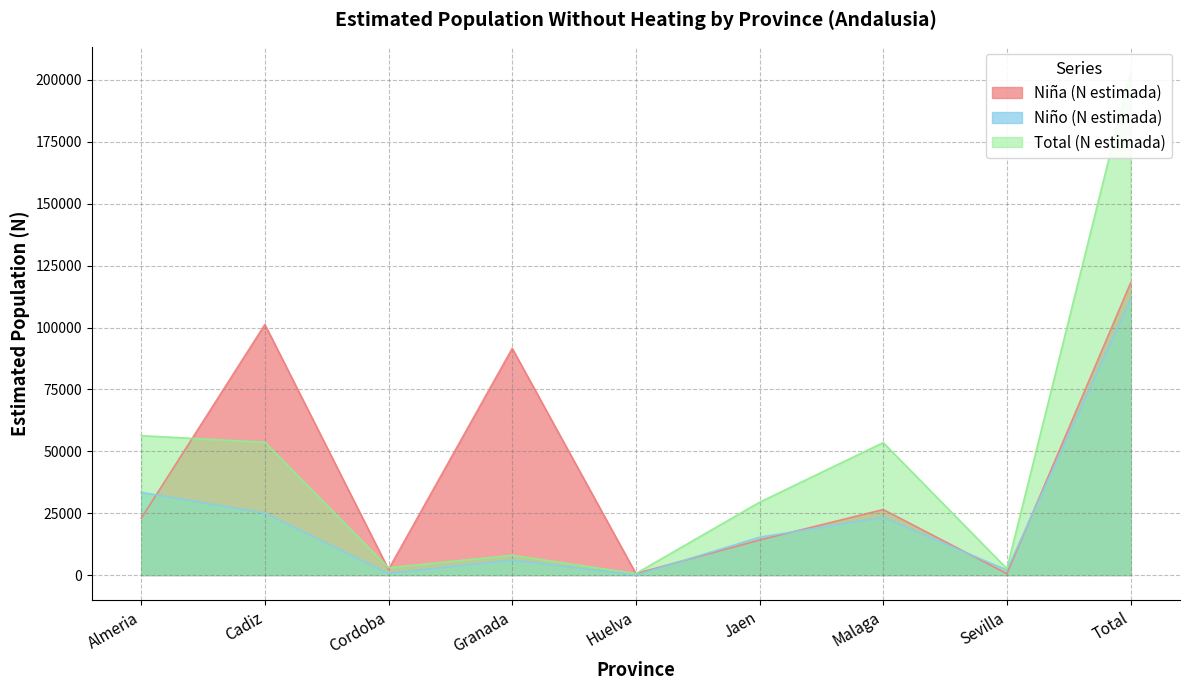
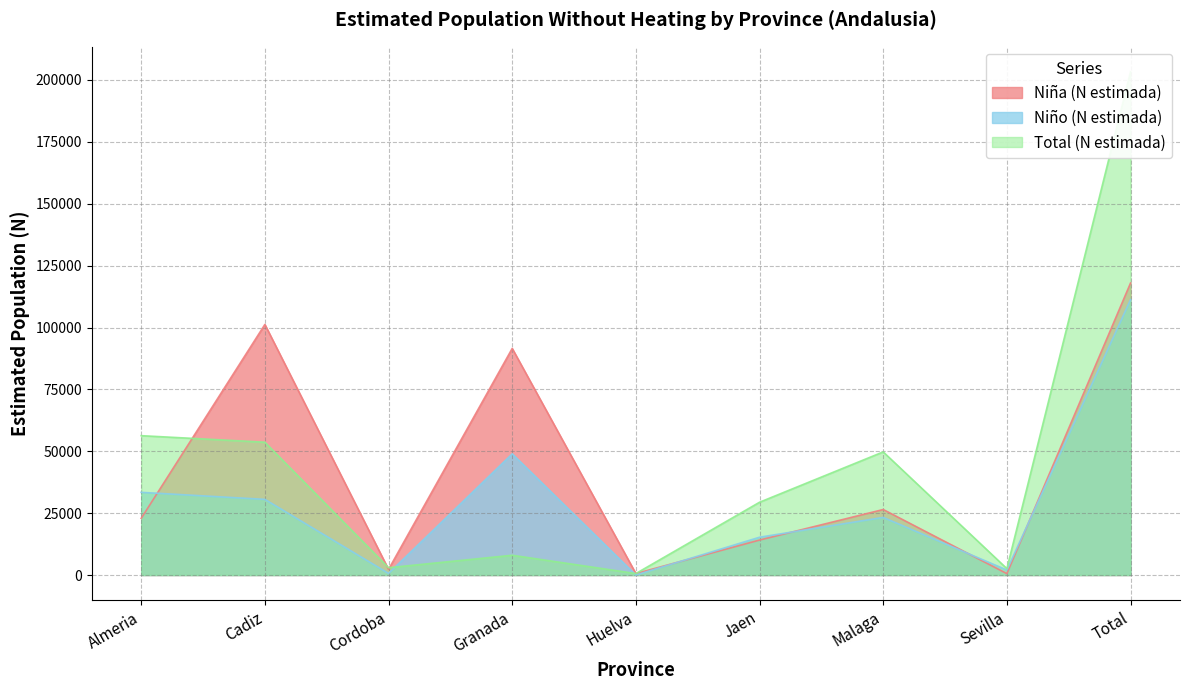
Niño (N estimada), Cadiz: 25000 -> 31000
Niño (N estimada), Granada: 6000 -> 49000
Total (N estimada), Malaga: 53000 -> 50000
